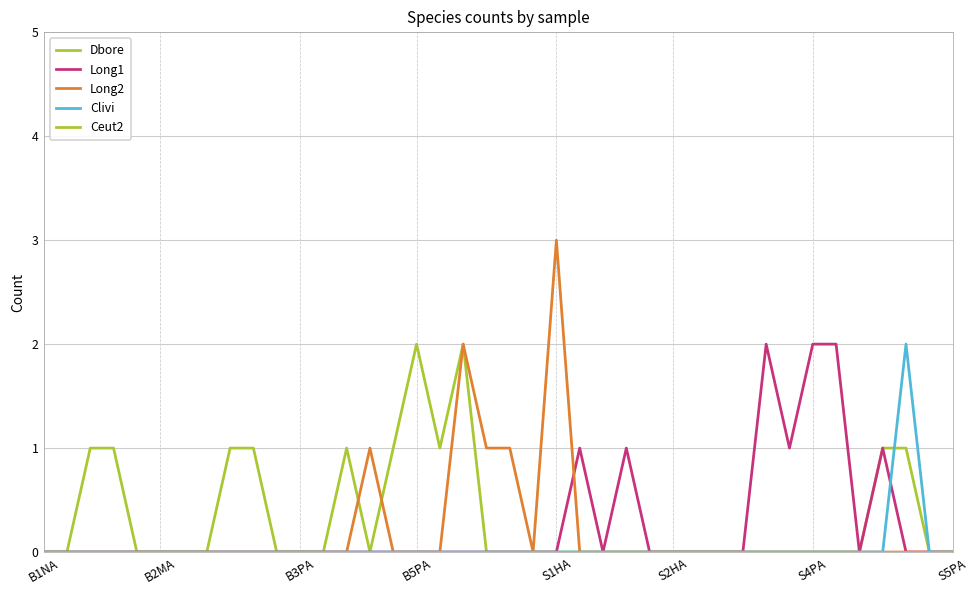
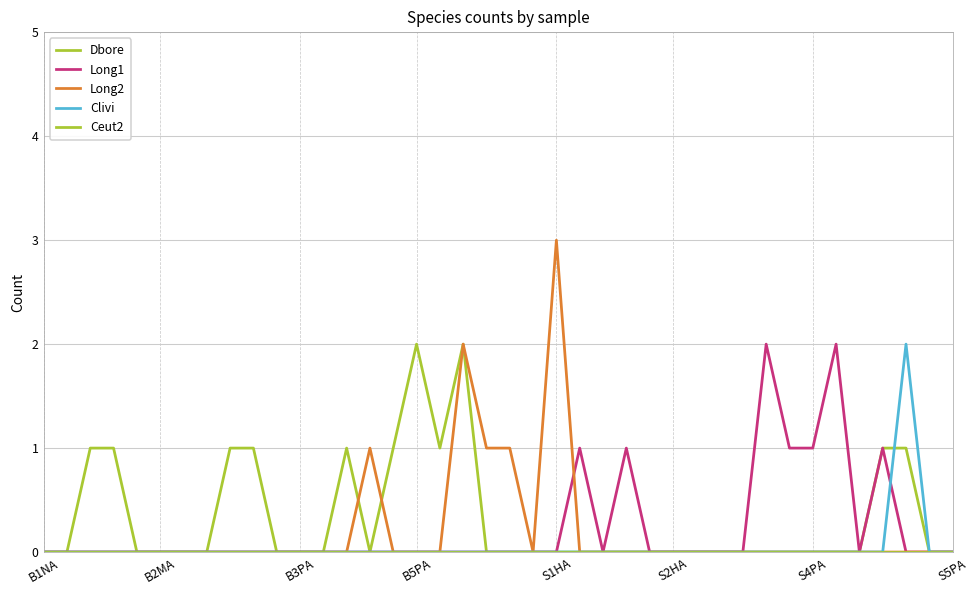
Long1, S4PA: 2 -> 1
